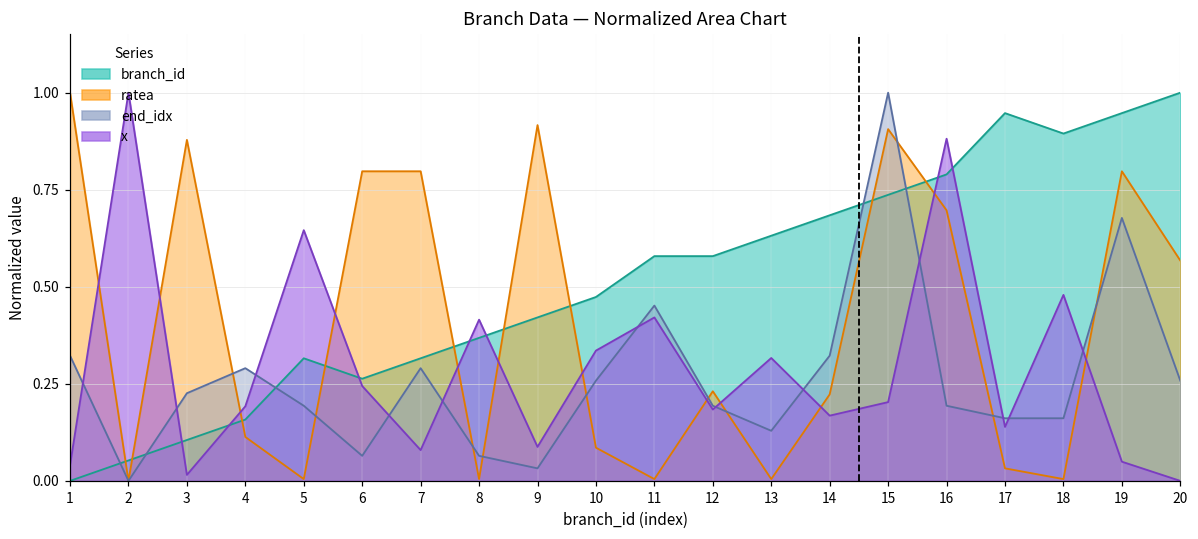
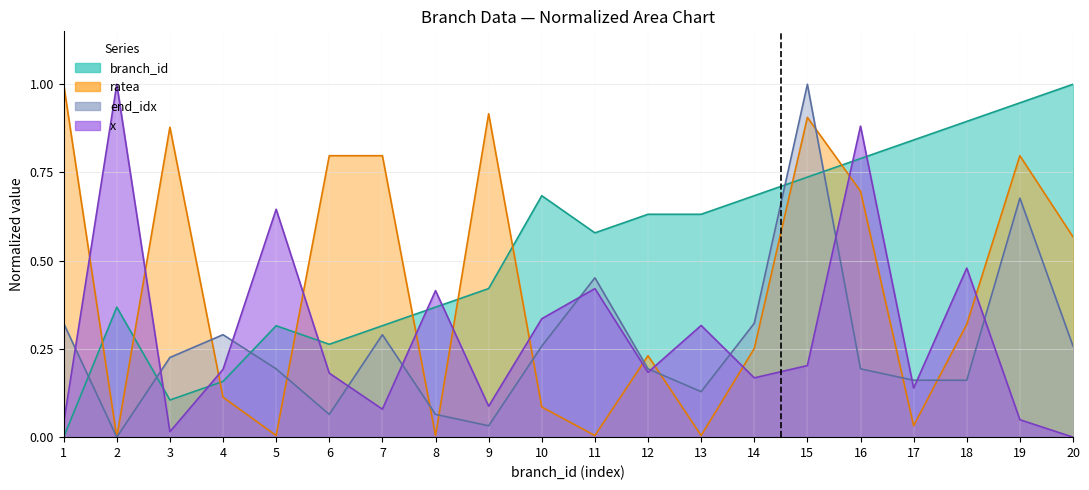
branch_id, 2: 0.05 -> 0.37
x, 6: 0.24 -> 0.18
branch_id, 10: 0.47 -> 0.68
branch_id, 12: 0.58 -> 0.63
ratea, 14: 0.22 -> 0.25
branch_id, 17: 0.95 -> 0.84
ratea, 18: 0.00 -> 0.32
